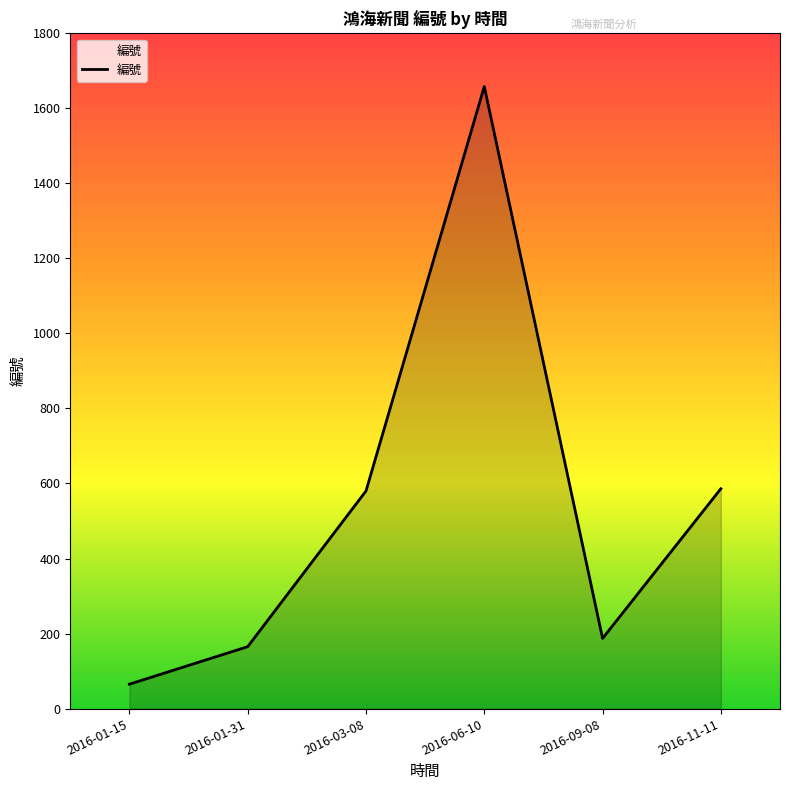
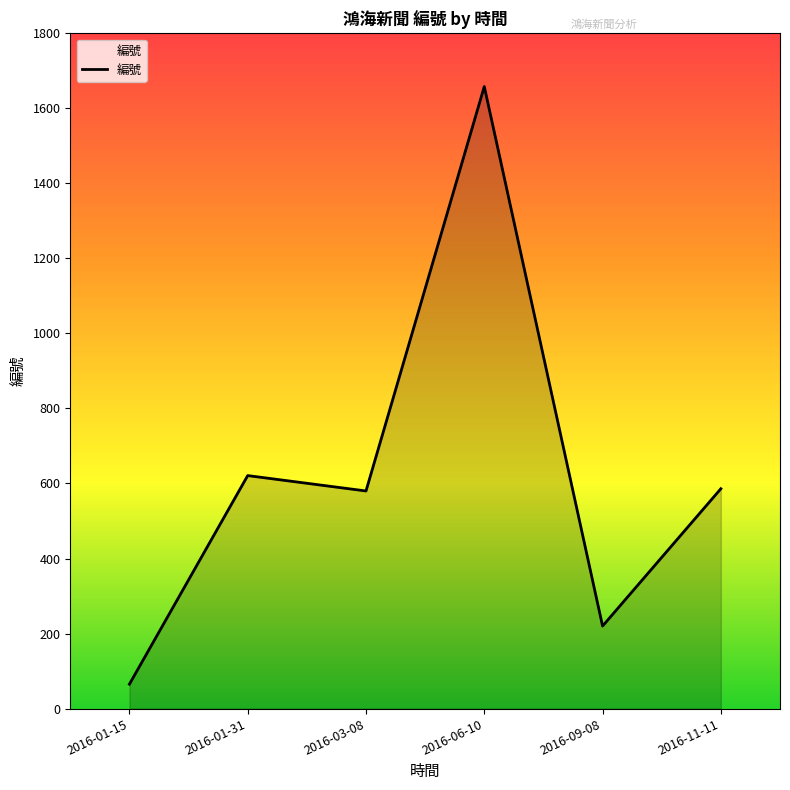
2016-01-31: 170 -> 620
2016-09-08: 190 -> 220
